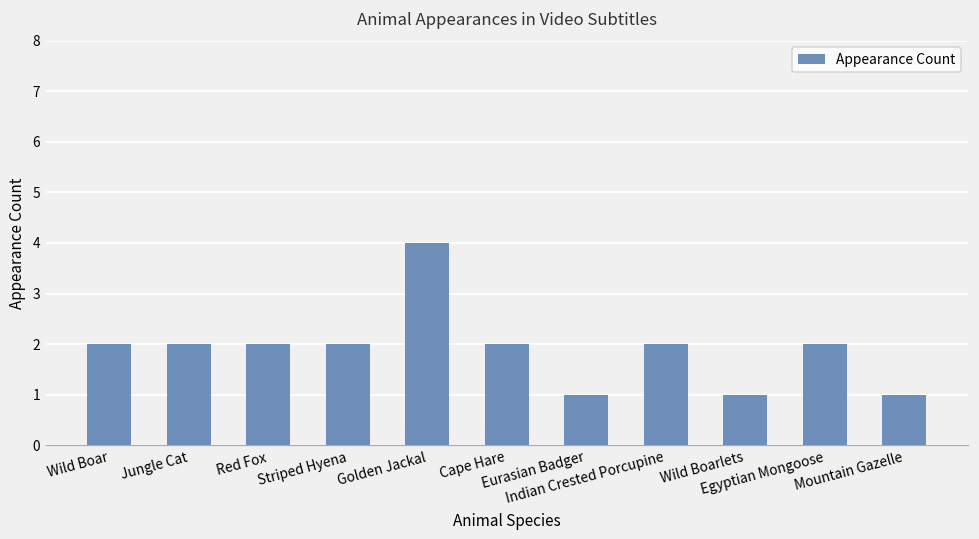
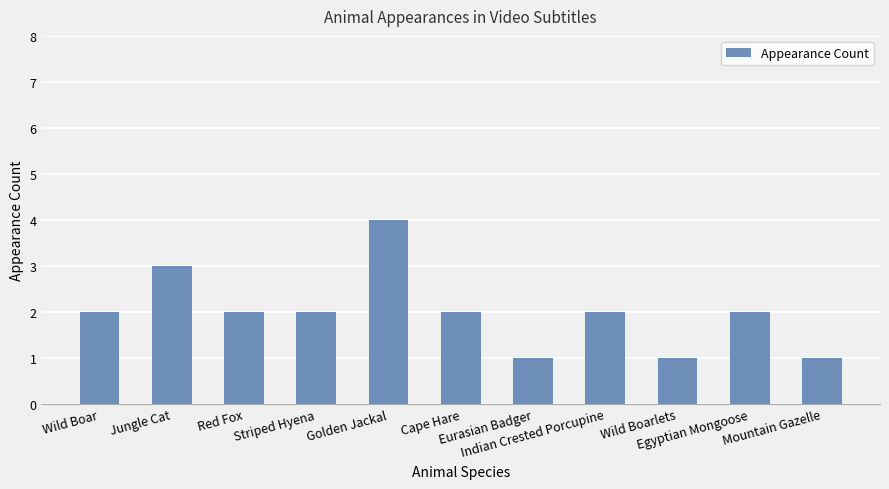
Jungle Cat: 2 -> 3
